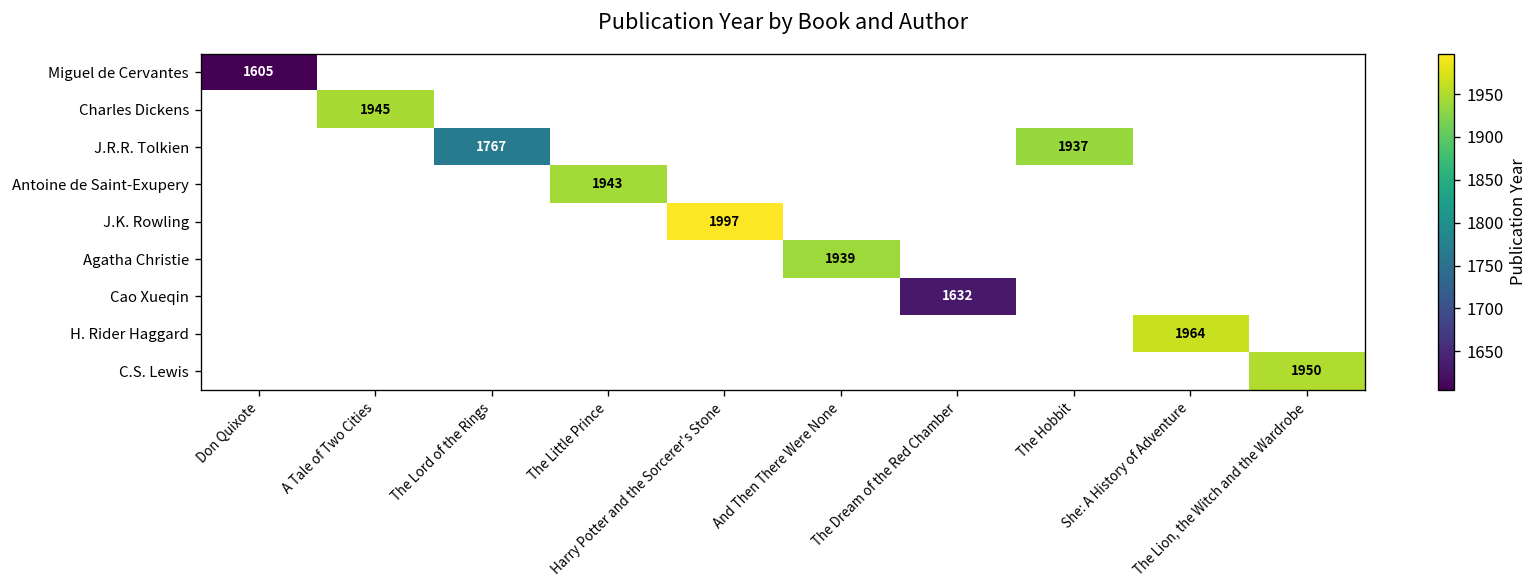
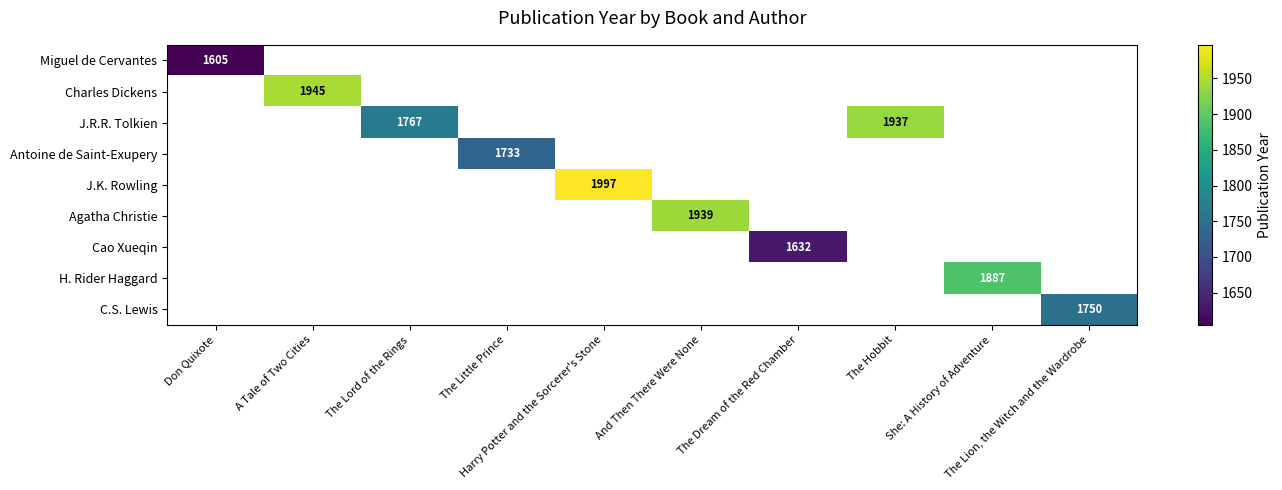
Antoine de Saint-Exupery, The Little Prince: 1943 -> 1733
H. Rider Haggard, She: A History of Adventure: 1964 -> 1887
C.S. Lewis, The Lion, the Witch and the Wardrobe: 1950 -> 1750
